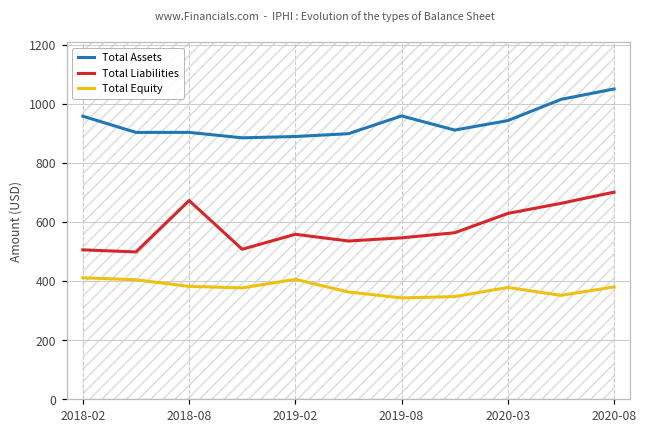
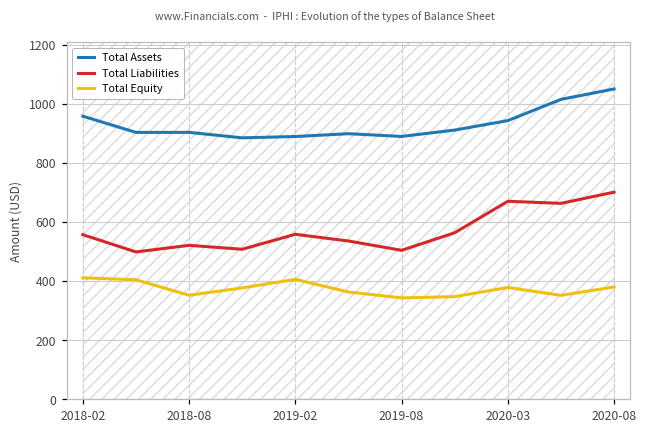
Total Liabilities, 2018-02: 510 -> 560
Total Liabilities, 2018-08: 670 -> 520
Total Equity, 2018-08: 380 -> 350
Total Assets, 2019-08: 960 -> 890
Total Liabilities, 2019-08: 550 -> 500
Total Liabilities, 2020-03: 630 -> 670
